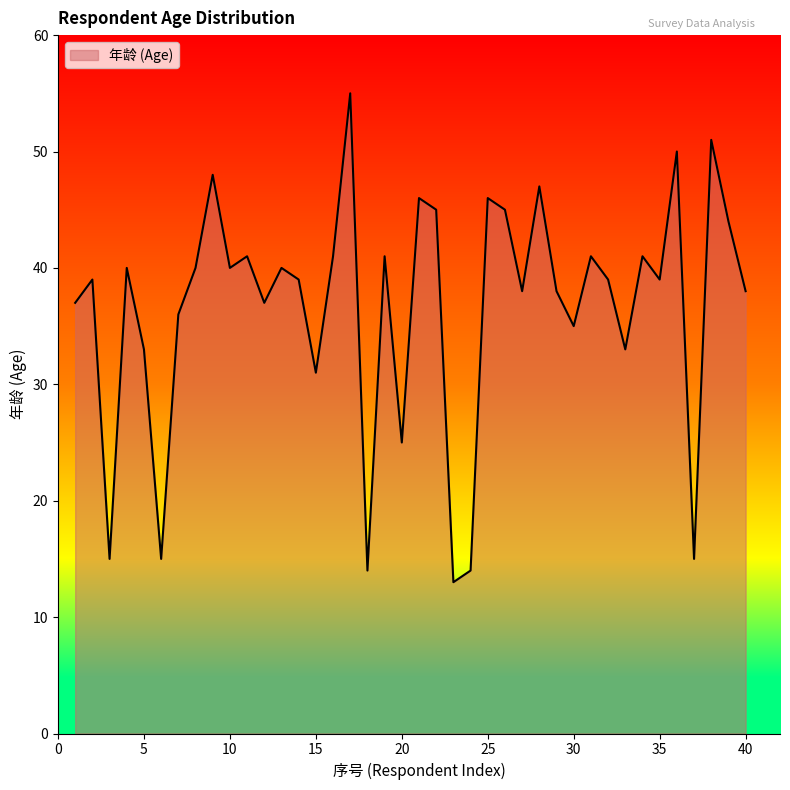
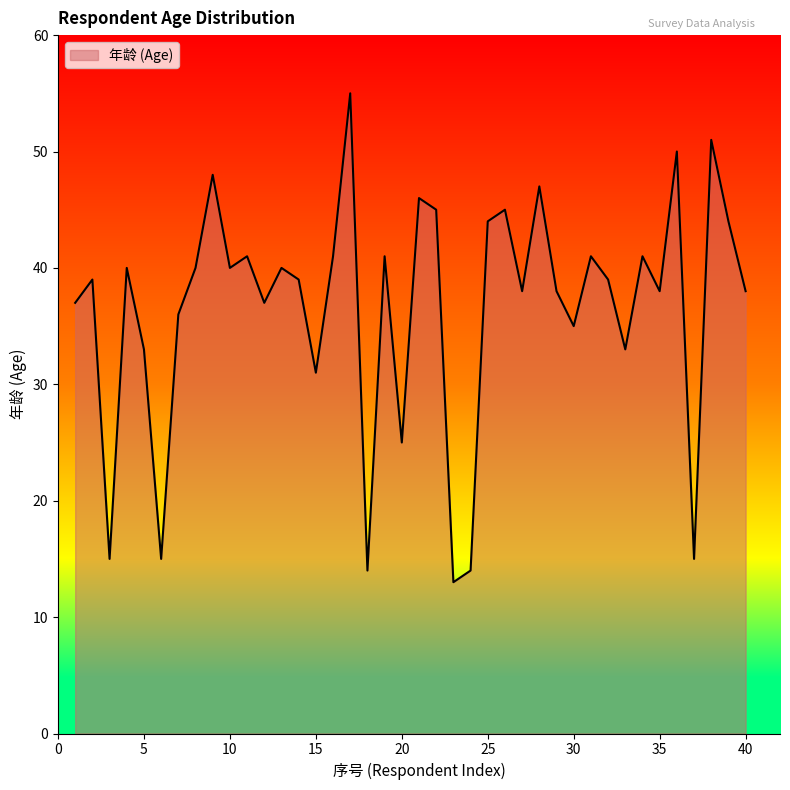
25: 46 -> 44
35: 39 -> 38
